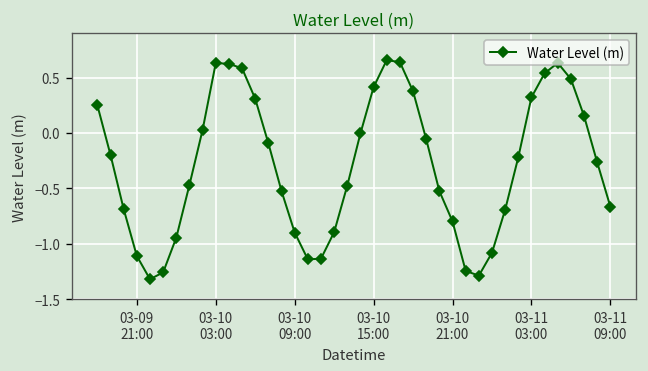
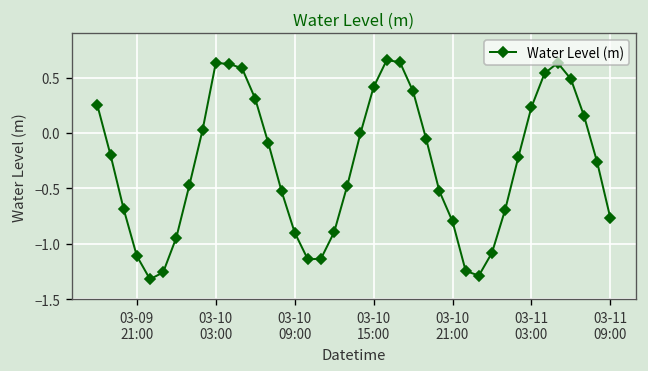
03-11 03:00: 0.3 -> 0.2
03-11 09:00: -0.7 -> -0.8
